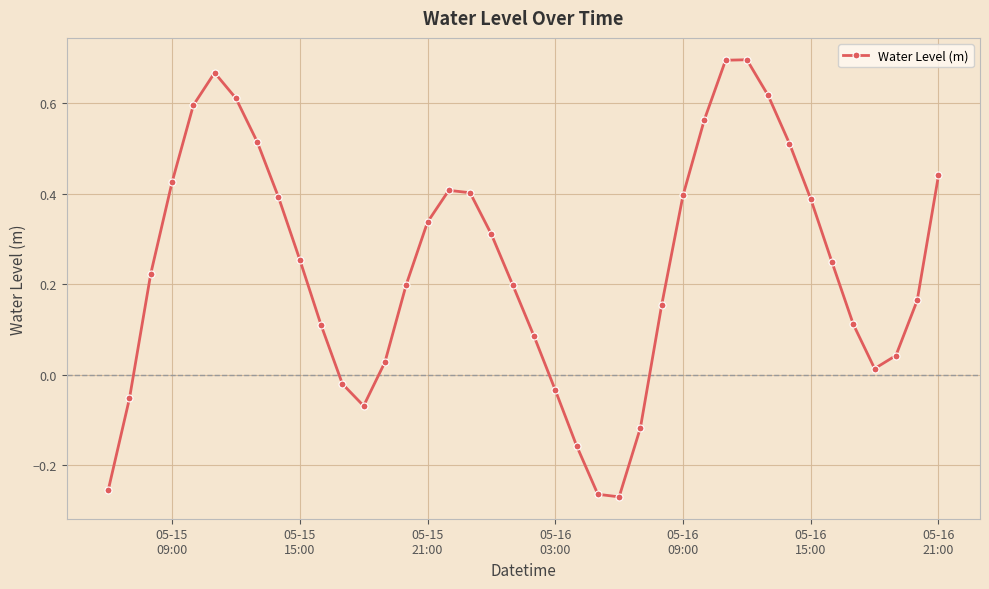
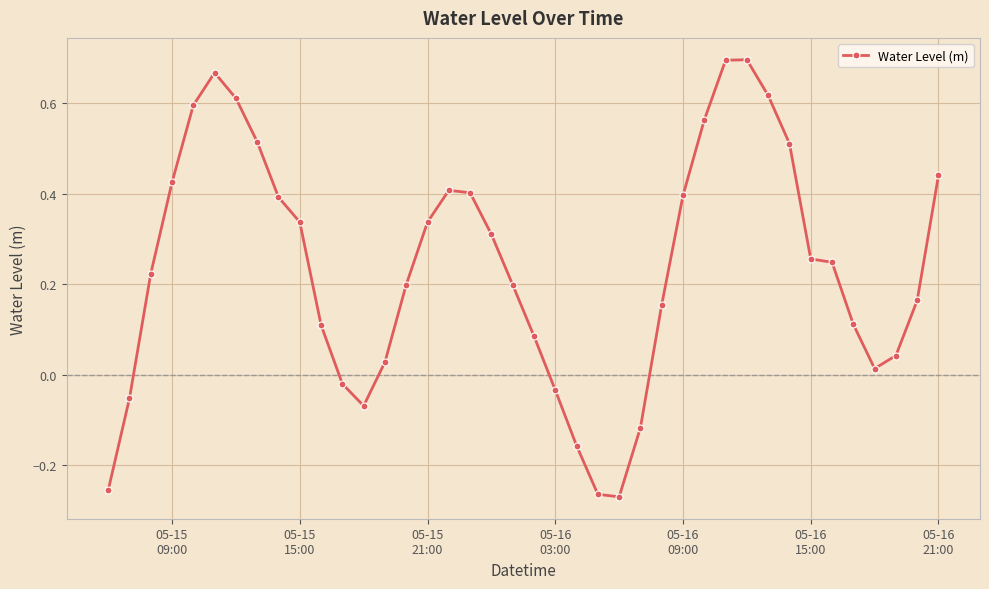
05-15 15:00: 0.25 -> 0.34
05-16 15:00: 0.39 -> 0.26
